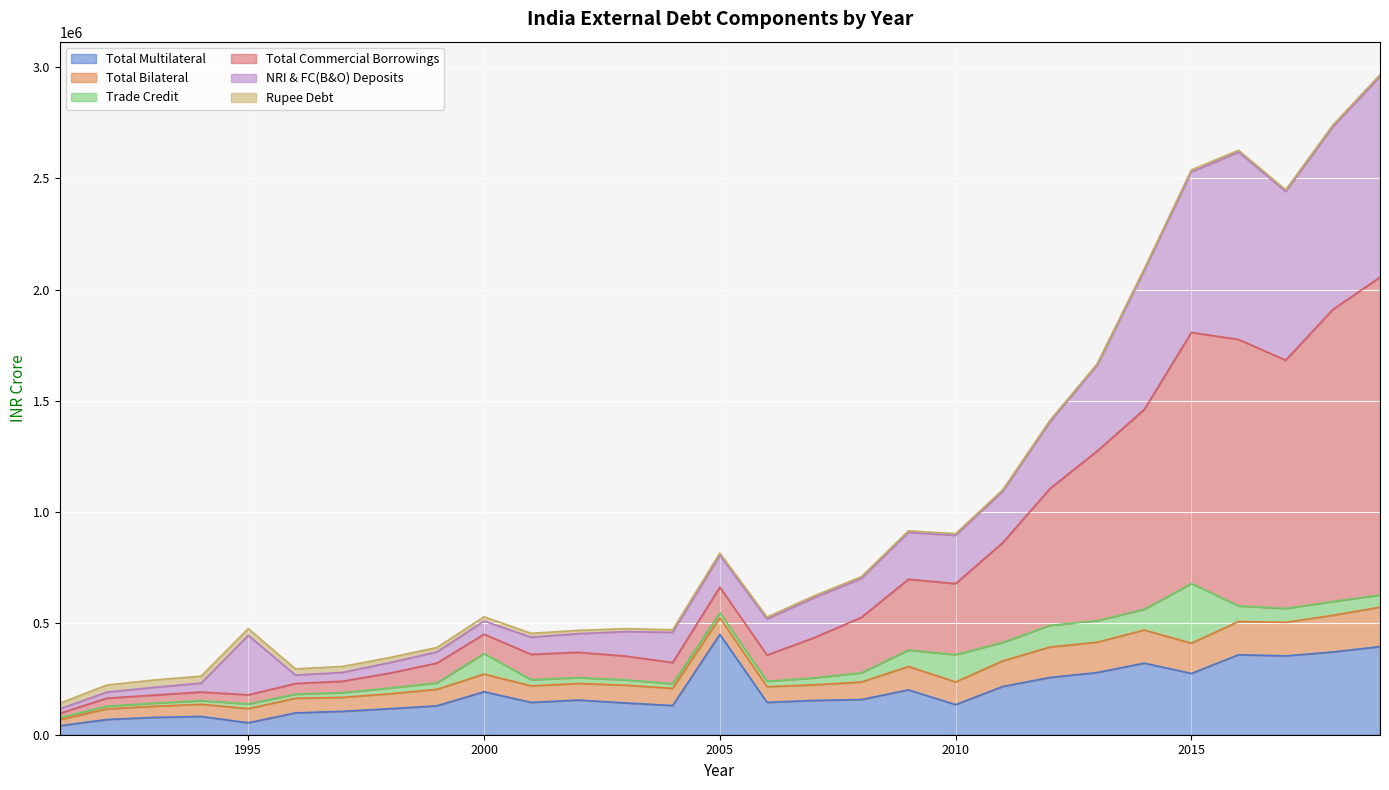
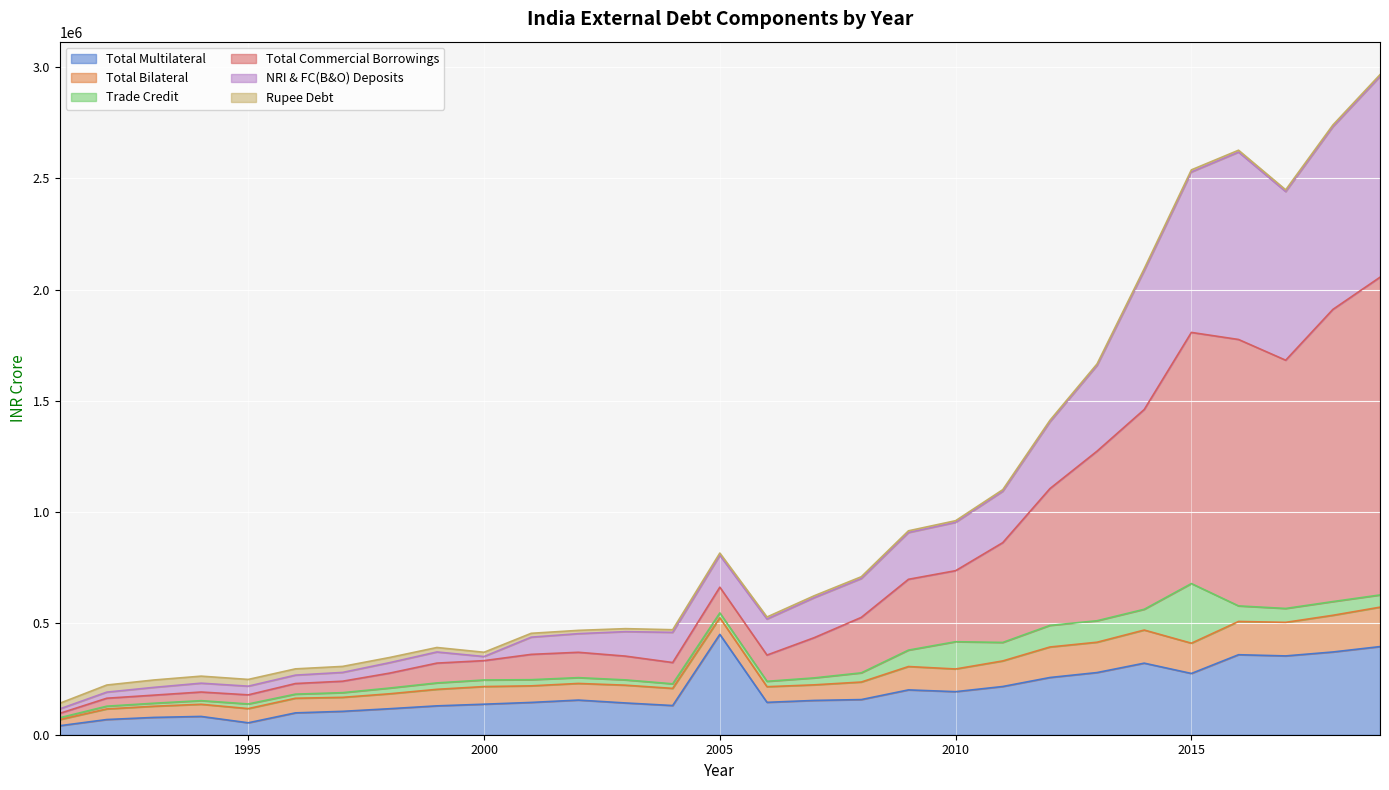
NRI & FC(B&O) Deposits, 1995: 270000 -> 40000
Total Multilateral, 2000: 190000 -> 140000
Trade Credit, 2000: 90000 -> 30000
NRI & FC(B&O) Deposits, 2000: 60000 -> 20000
Total Multilateral, 2010: 140000 -> 190000
